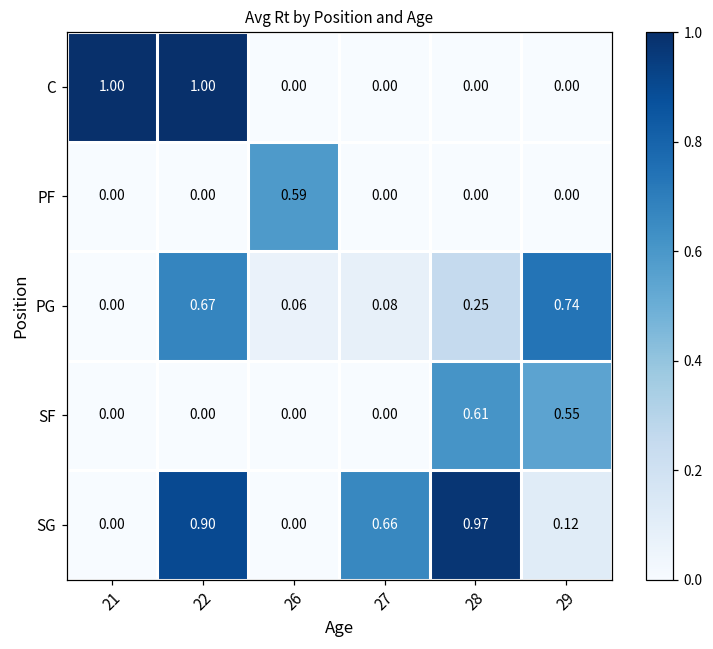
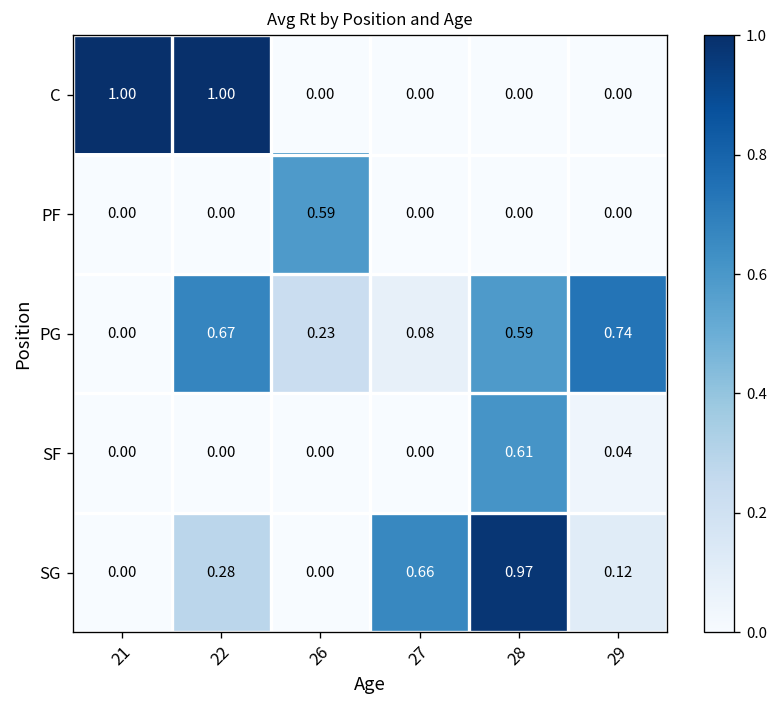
PG, 26: 0.06 -> 0.23
PG, 28: 0.25 -> 0.59
SF, 29: 0.55 -> 0.04
SG, 22: 0.90 -> 0.28
